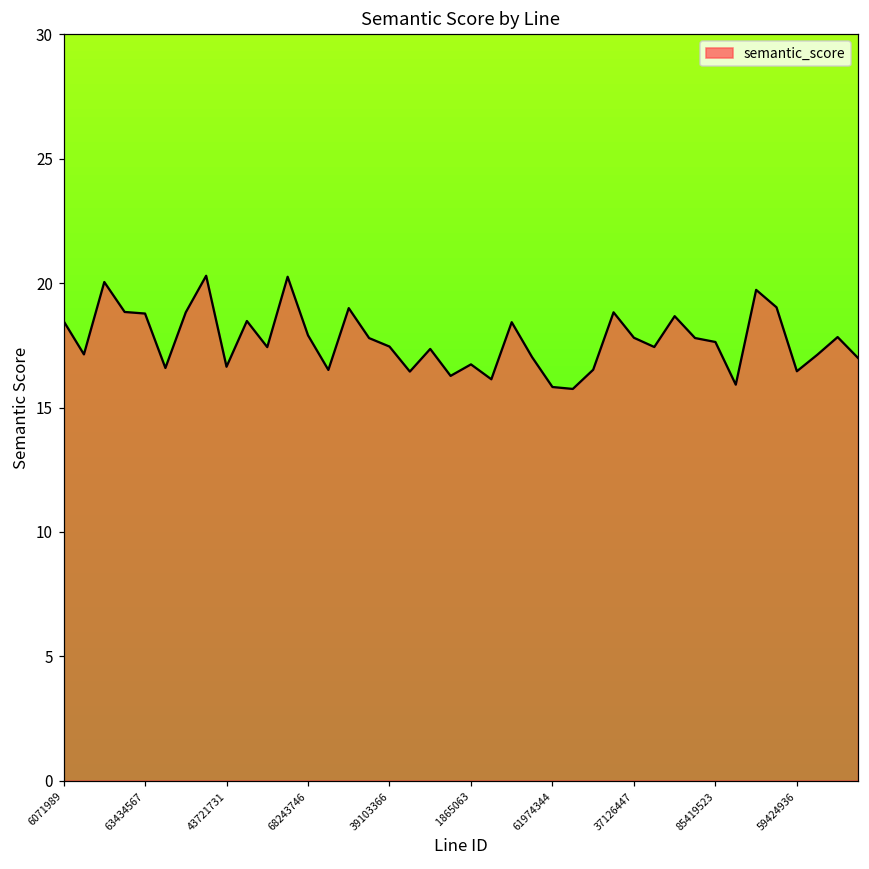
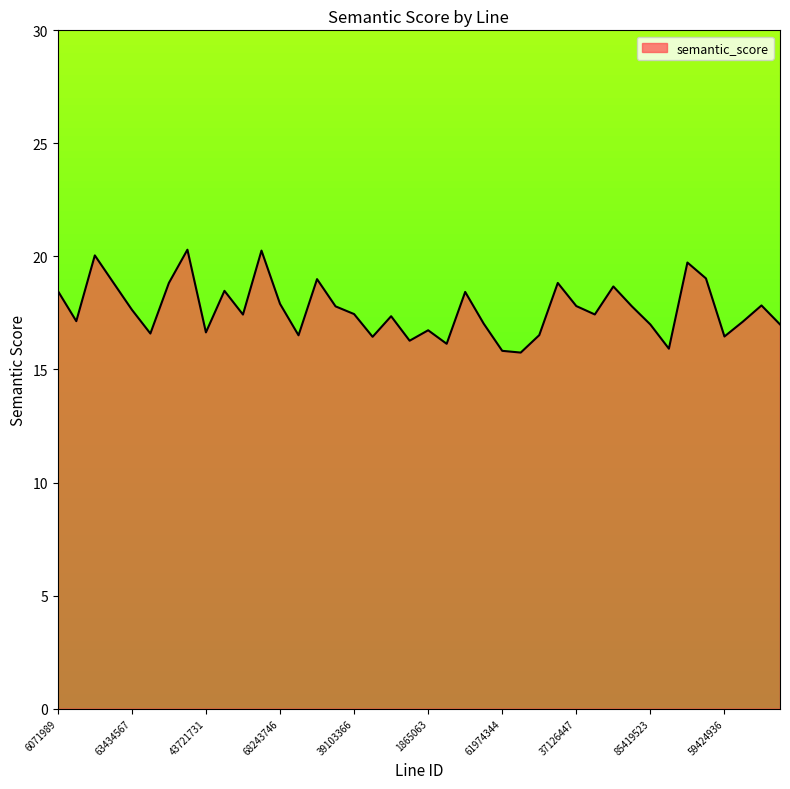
63434567: 18.8 -> 17.6
85419523: 17.6 -> 17.0
